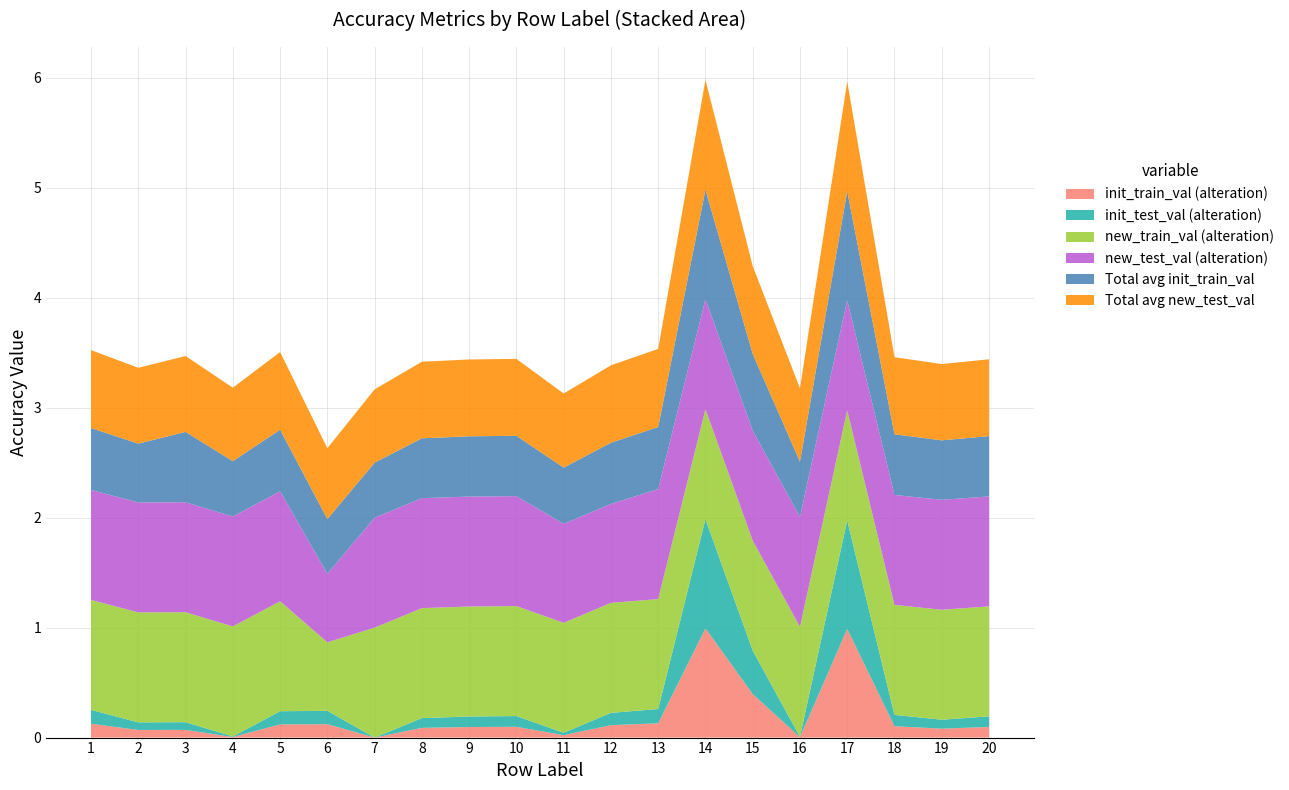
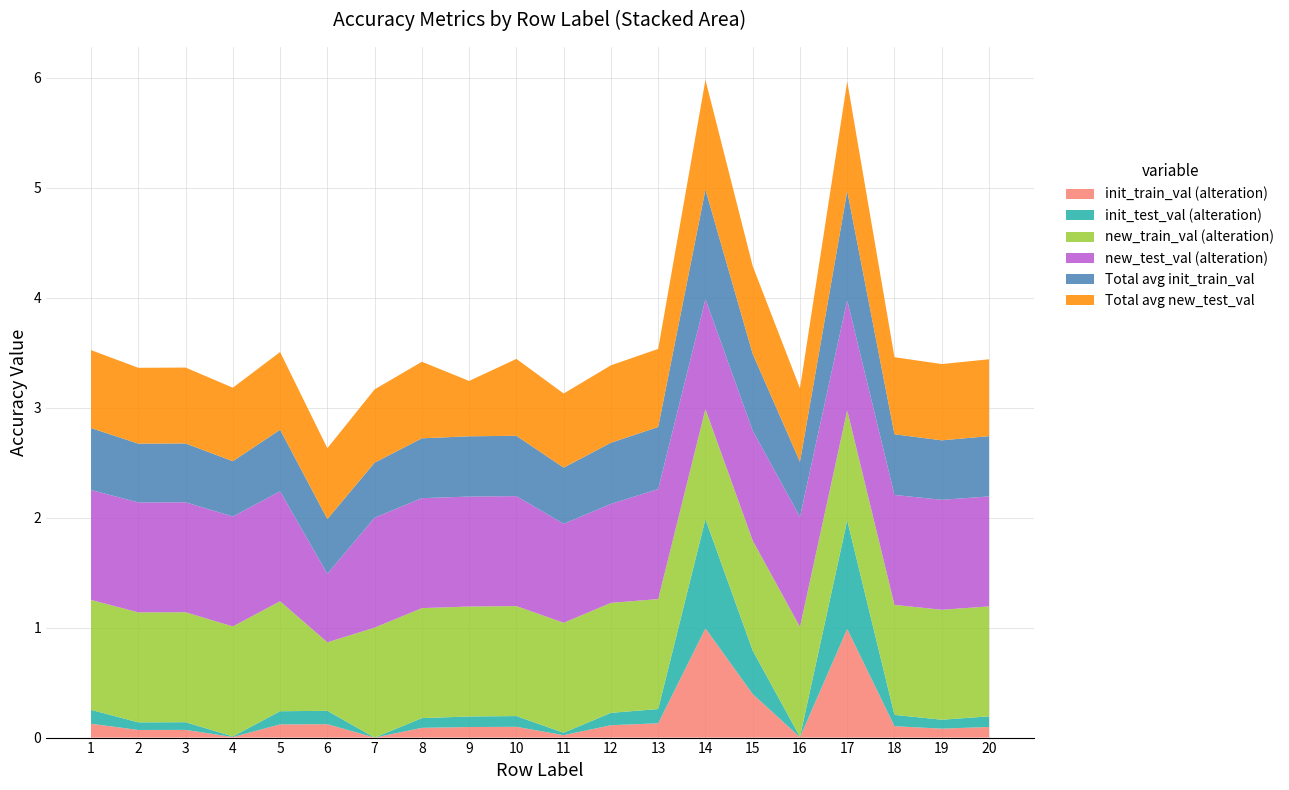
Total avg init_train_val, 3: 0.64 -> 0.53
Total avg new_test_val, 9: 0.70 -> 0.50
